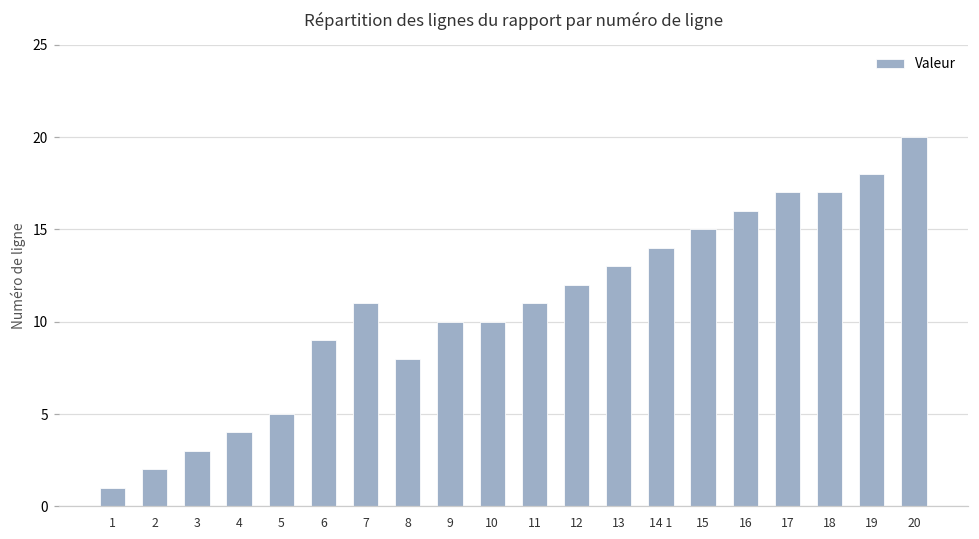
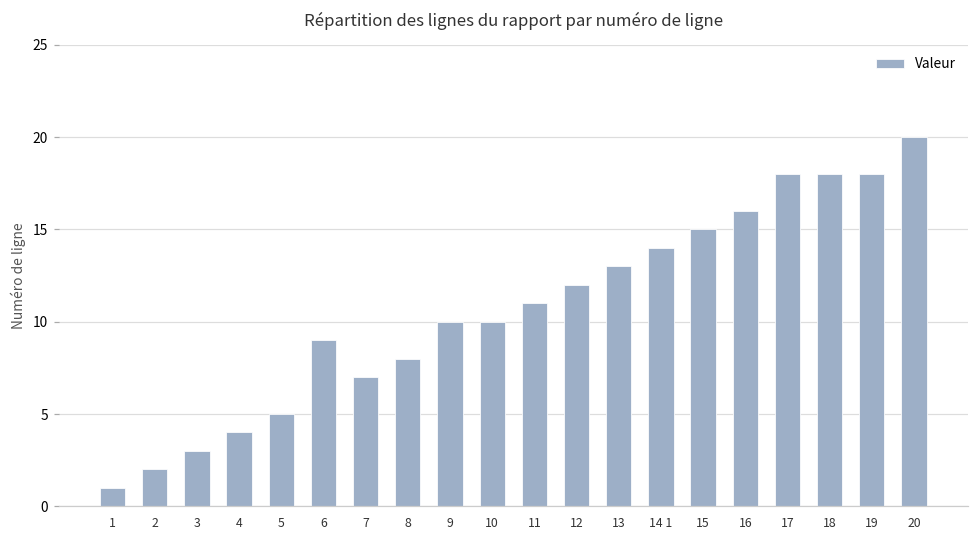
7: 11 -> 7
17: 17 -> 18
18: 17 -> 18
